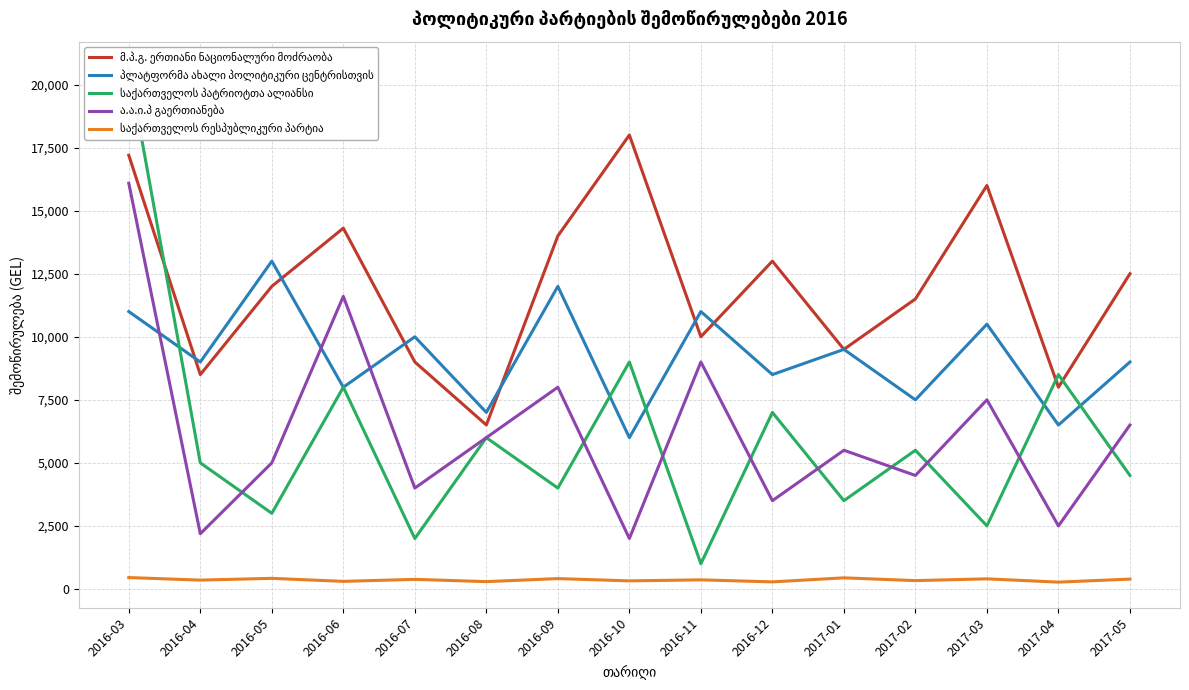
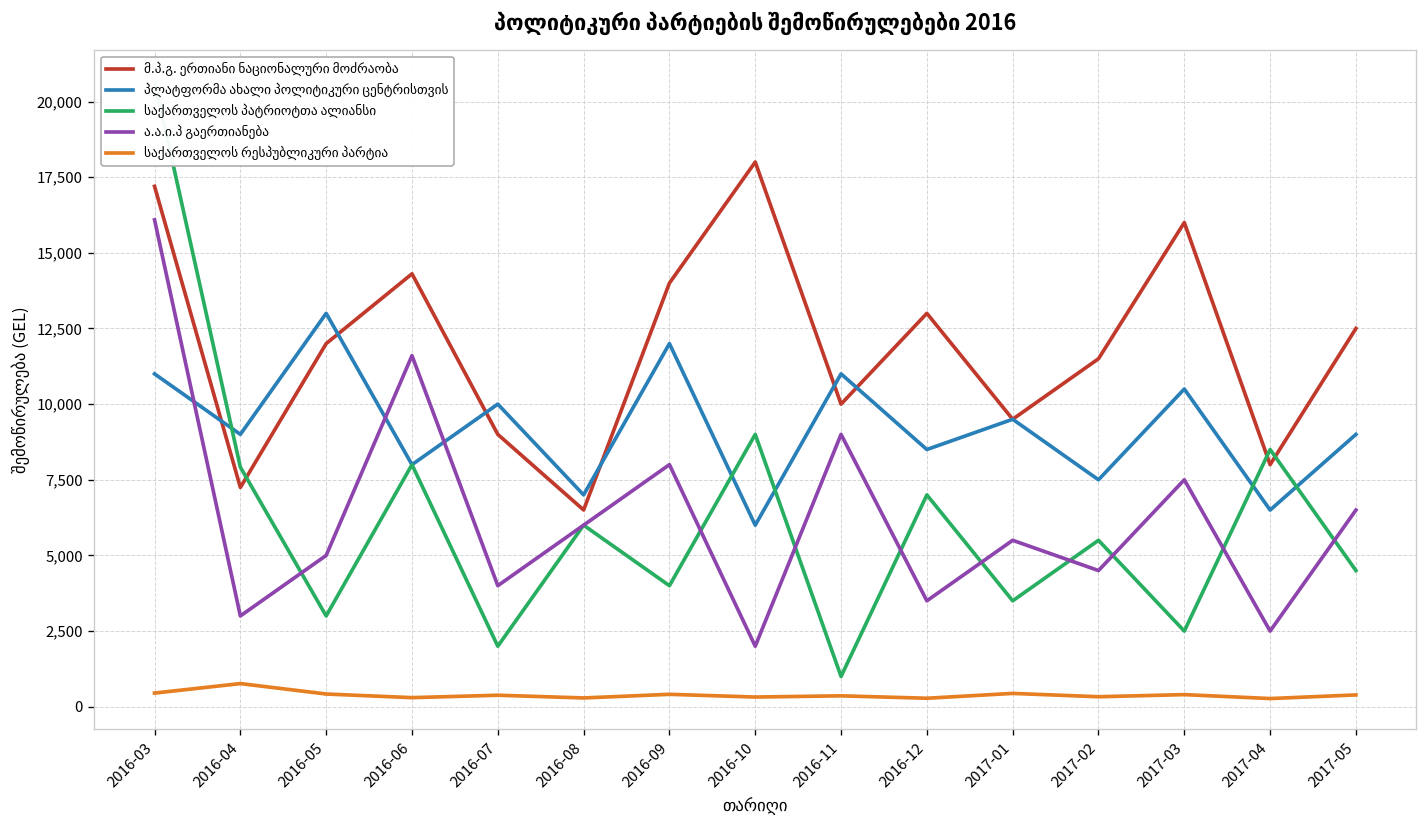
მ.პ.გ. ერთიანი ნაციონალური მოძრაობა, 2016-04: 8,500 -> 7,200
საქართველოს პატრიოტთა ალიანსი, 2016-04: 5,000 -> 7,900
ა.ა.ი.პ გაერთიანება, 2016-04: 2,200 -> 3,000
საქართველოს რესპუბლიკური პარტია, 2016-04: 400 -> 800
